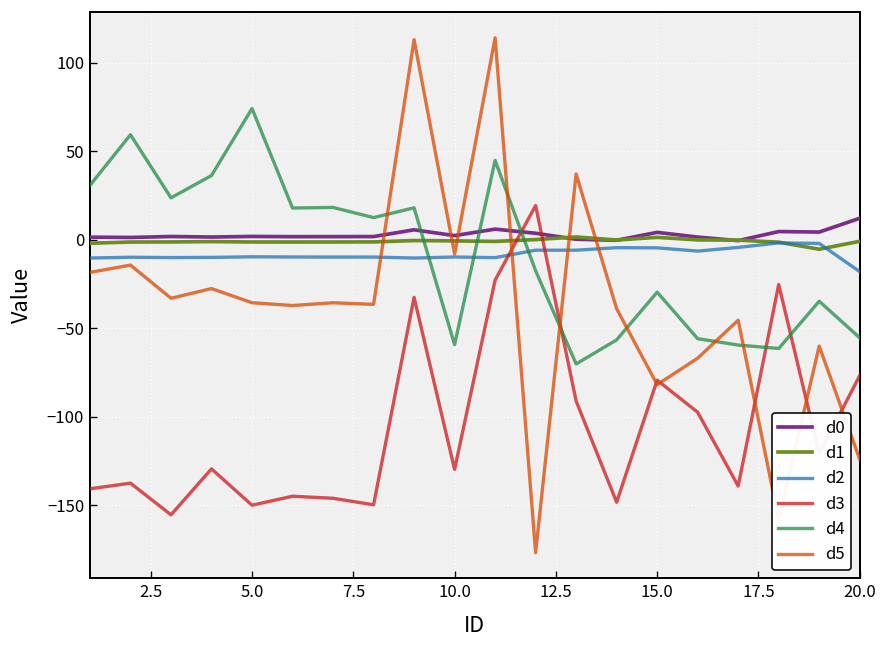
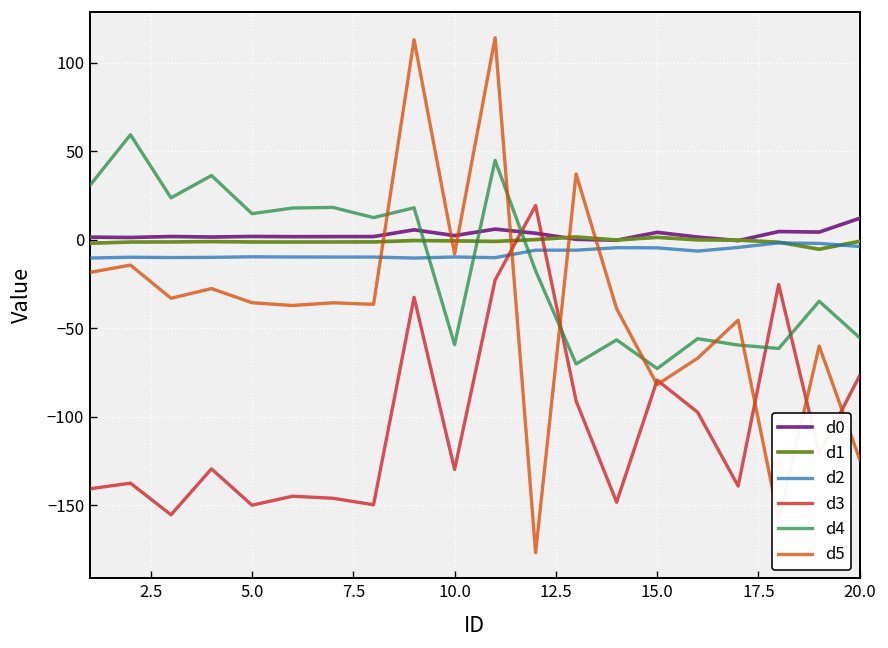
d4, 5.0: 74 -> 15
d4, 15.0: -30 -> -73
d2, 20.0: -18 -> -4
